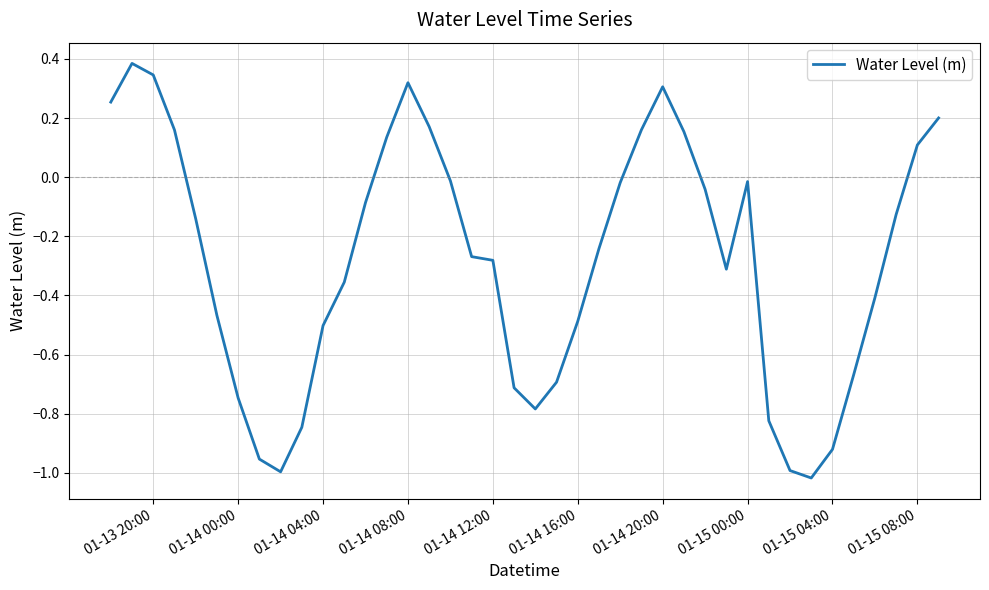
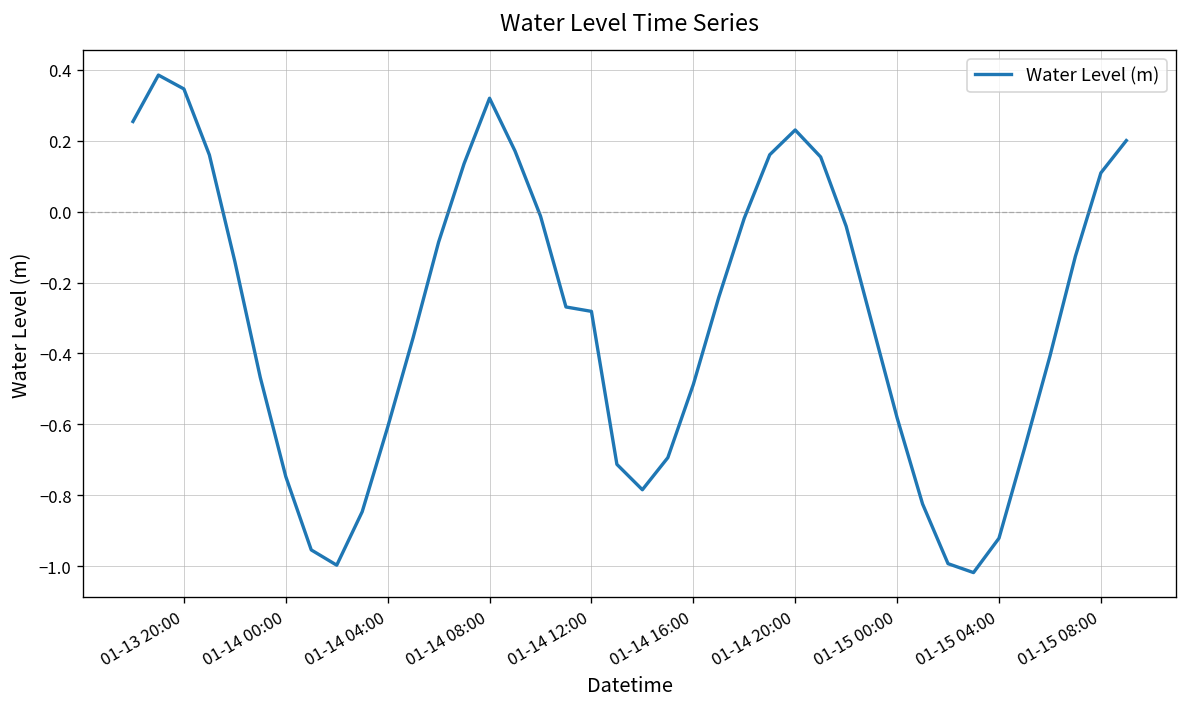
01-14 04:00: -0.50 -> -0.61
01-14 20:00: 0.31 -> 0.23
01-15 00:00: -0.01 -> -0.58
